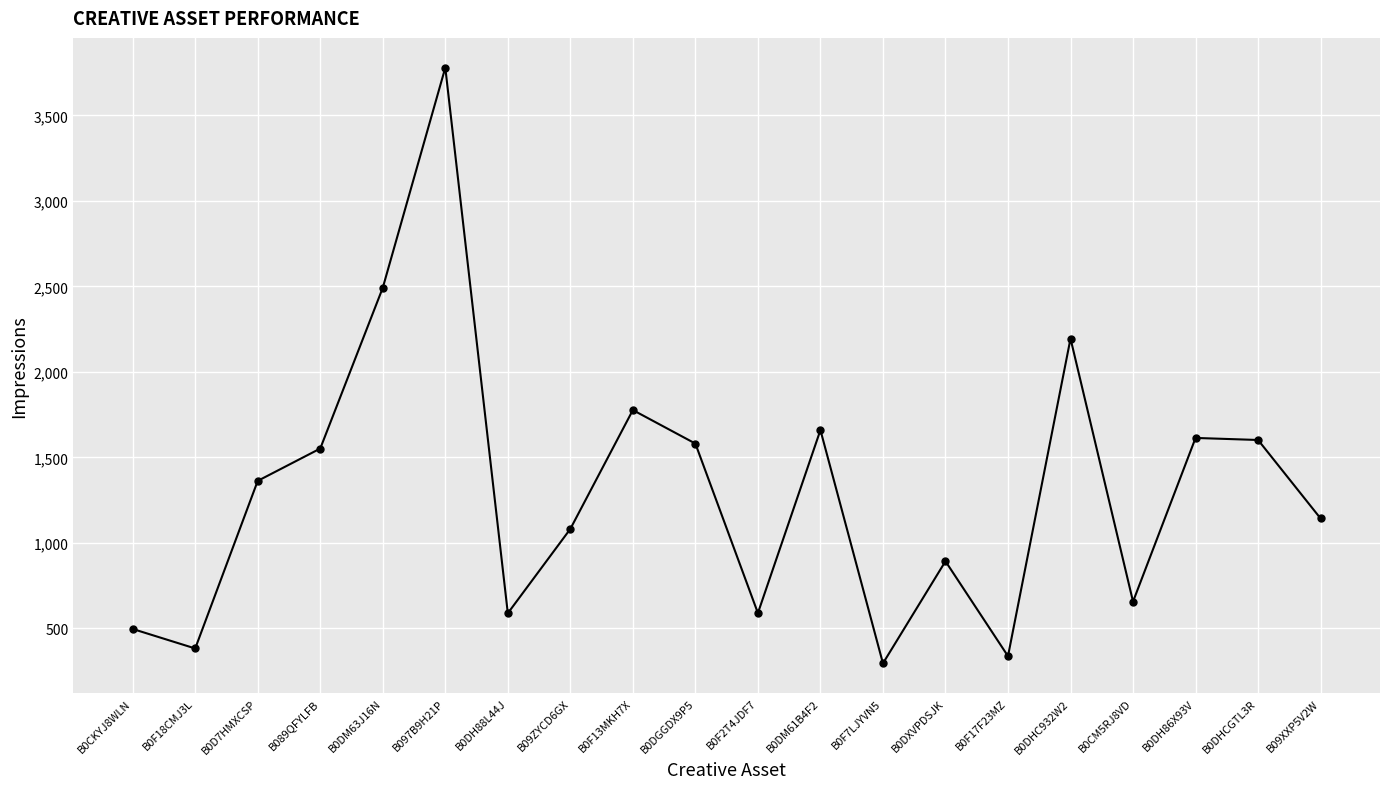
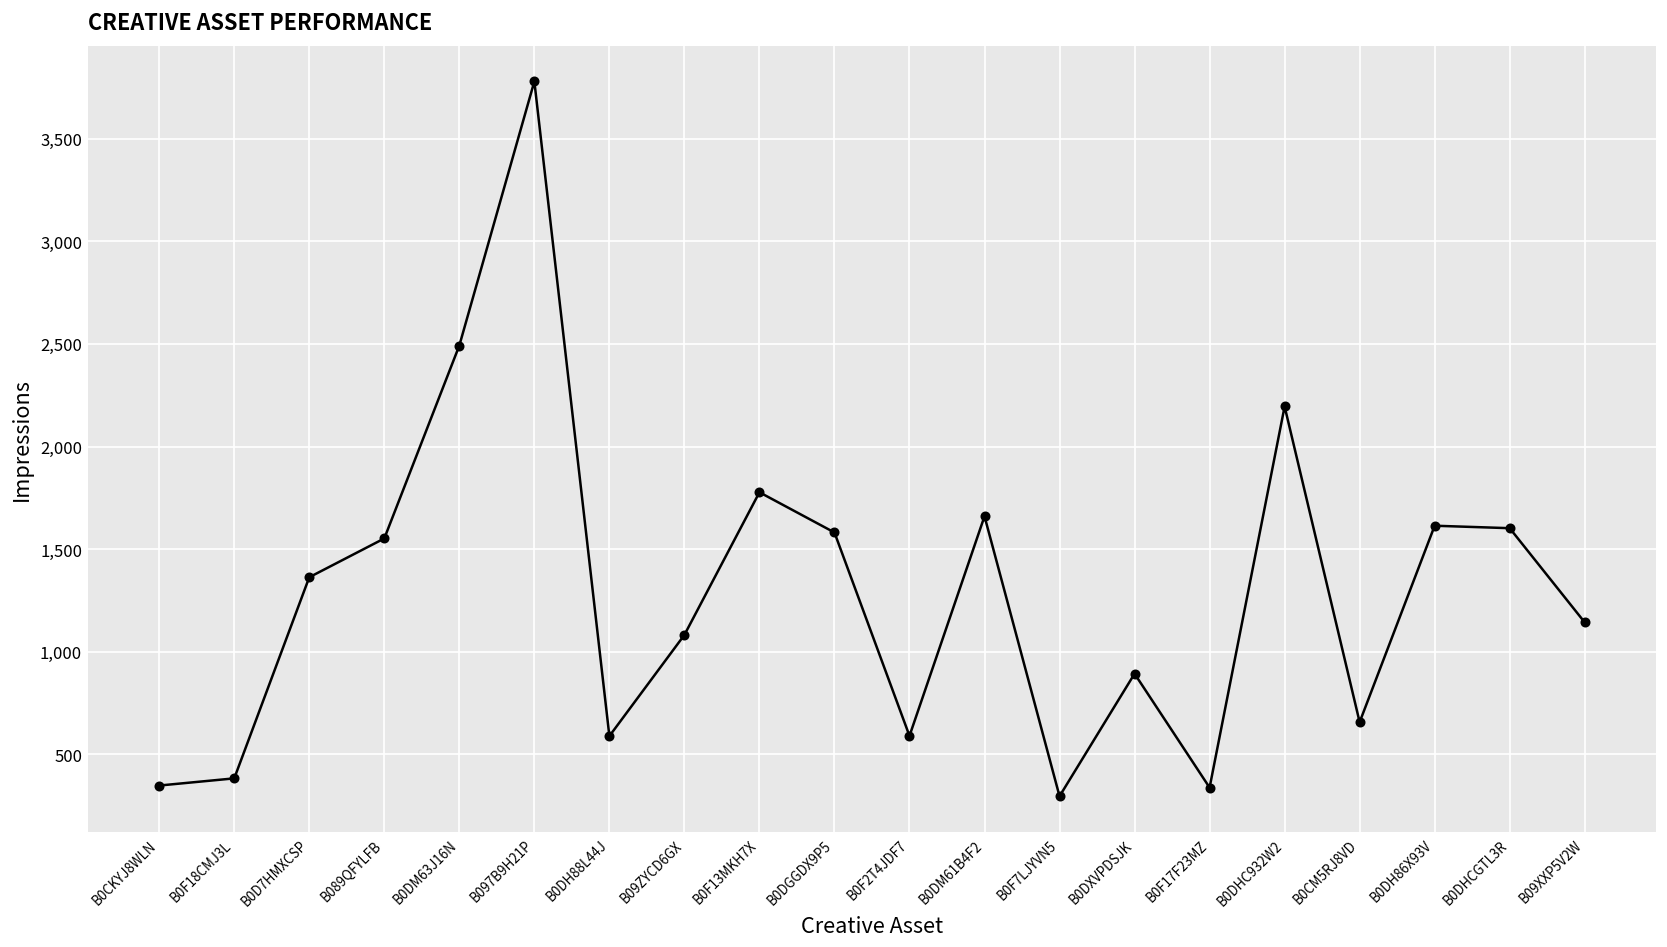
B0CKYJ8WLN: 500 -> 350
